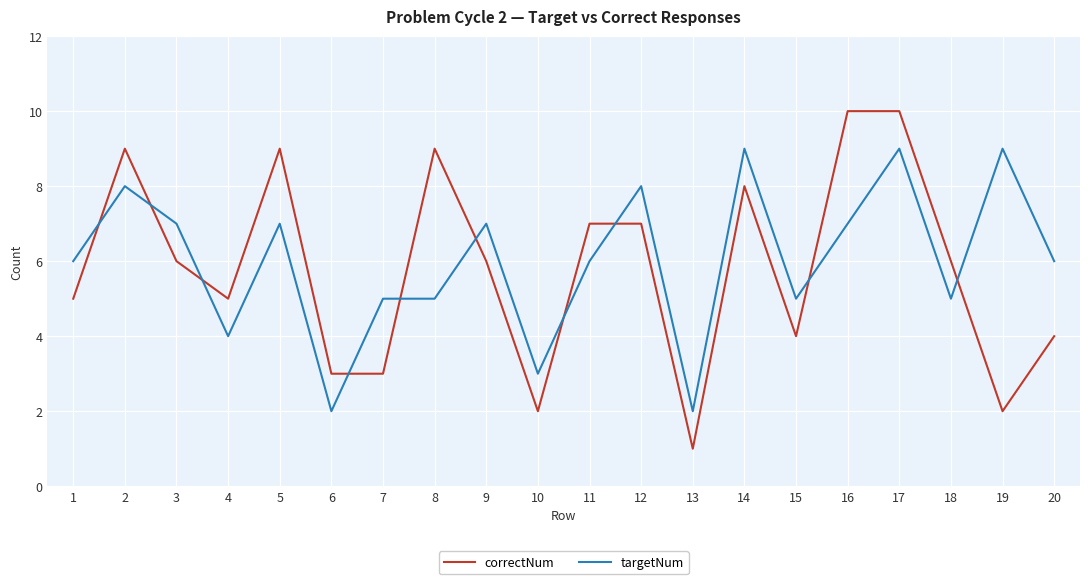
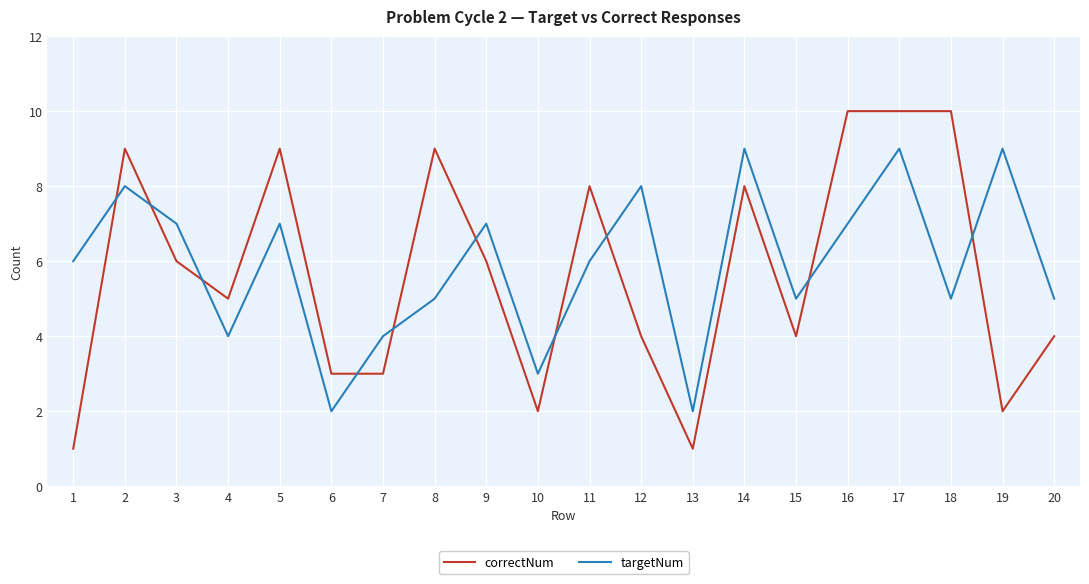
correctNum, 1: 5 -> 1
targetNum, 7: 5 -> 4
correctNum, 11: 7 -> 8
correctNum, 12: 7 -> 4
correctNum, 18: 6 -> 10
targetNum, 20: 6 -> 5
